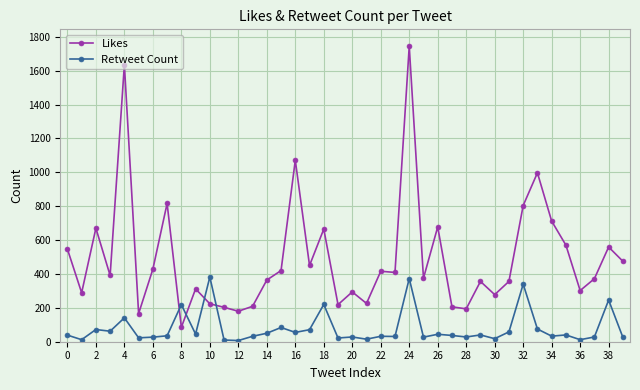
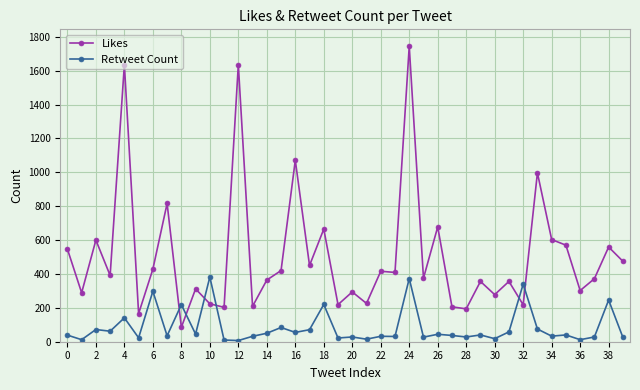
Likes, 2: 670 -> 600
Retweet Count, 6: 30 -> 300
Likes, 12: 180 -> 1640
Likes, 32: 800 -> 220
Likes, 34: 710 -> 600
